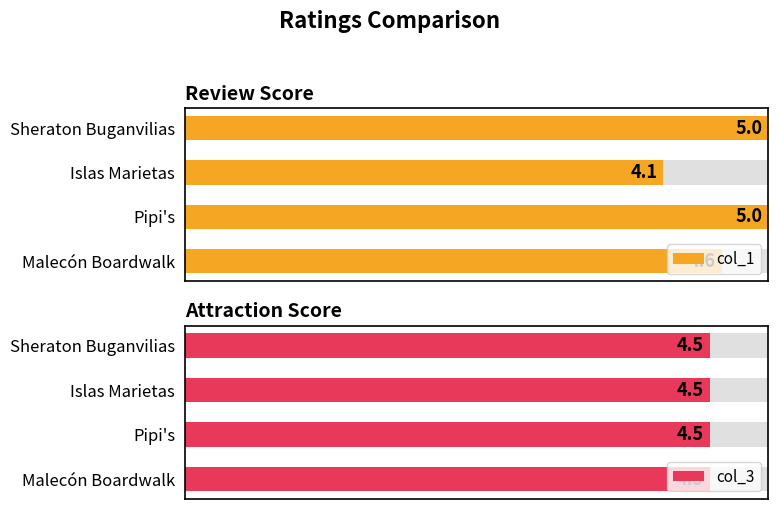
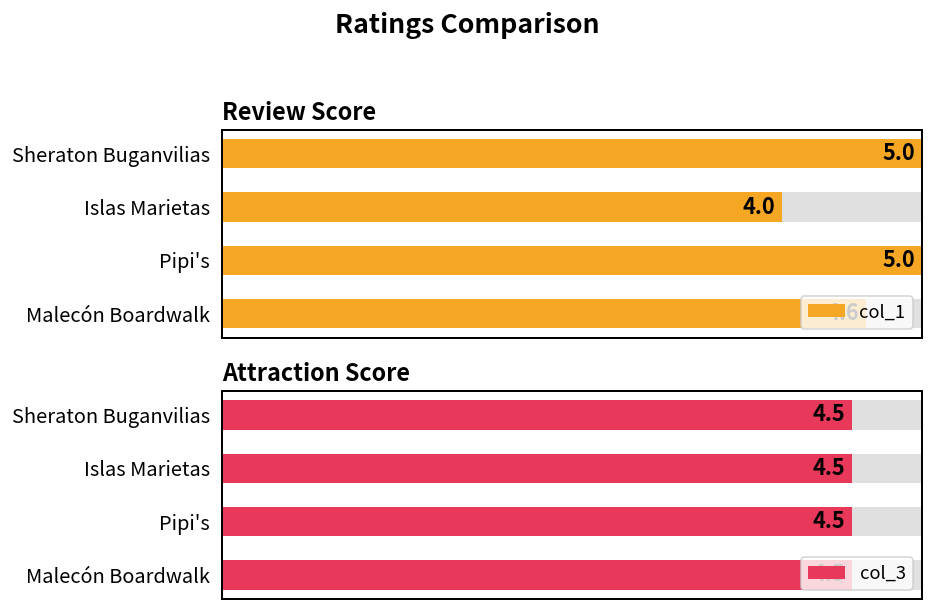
Review Score, col_1, Islas Marietas: 4.1 -> 4.0
